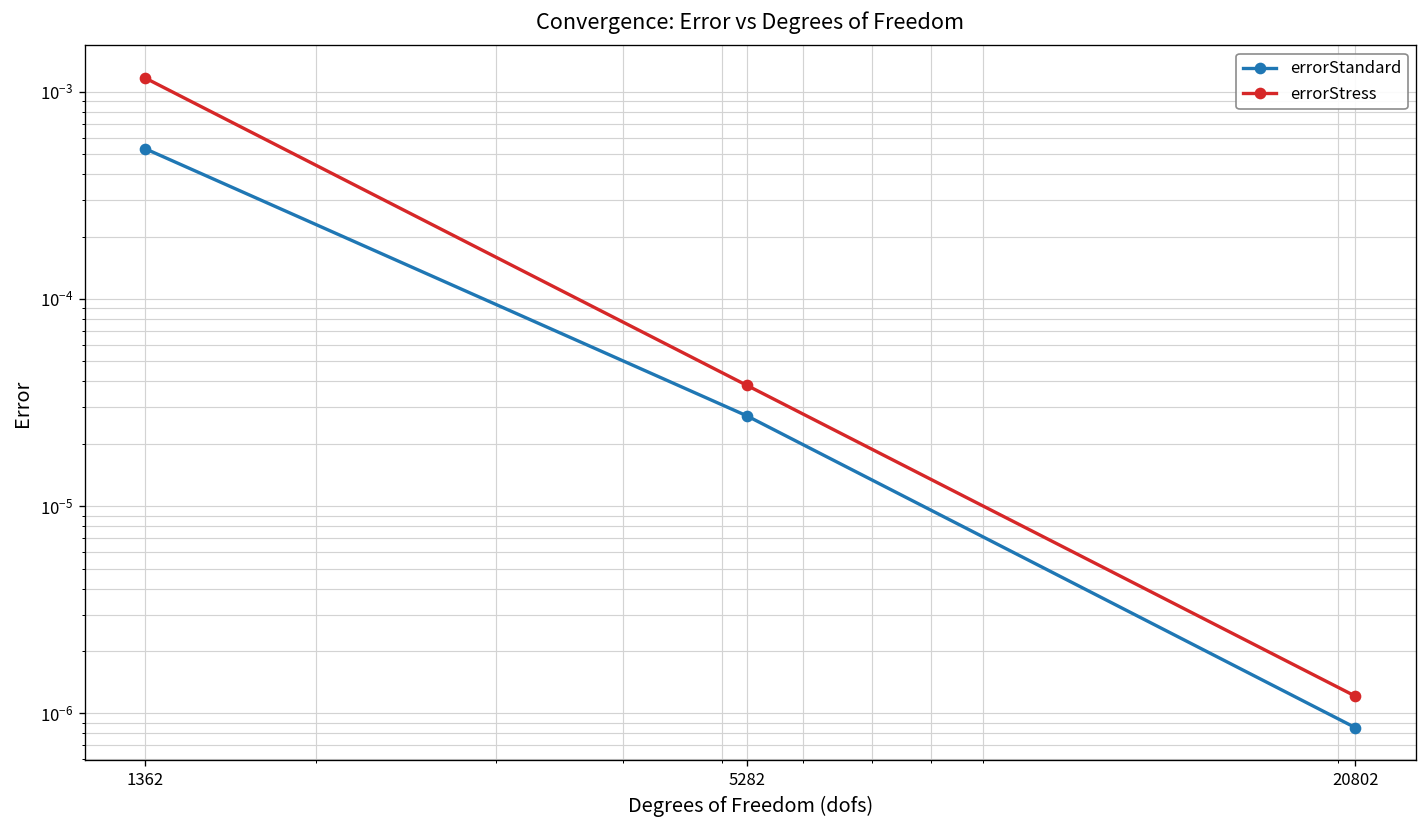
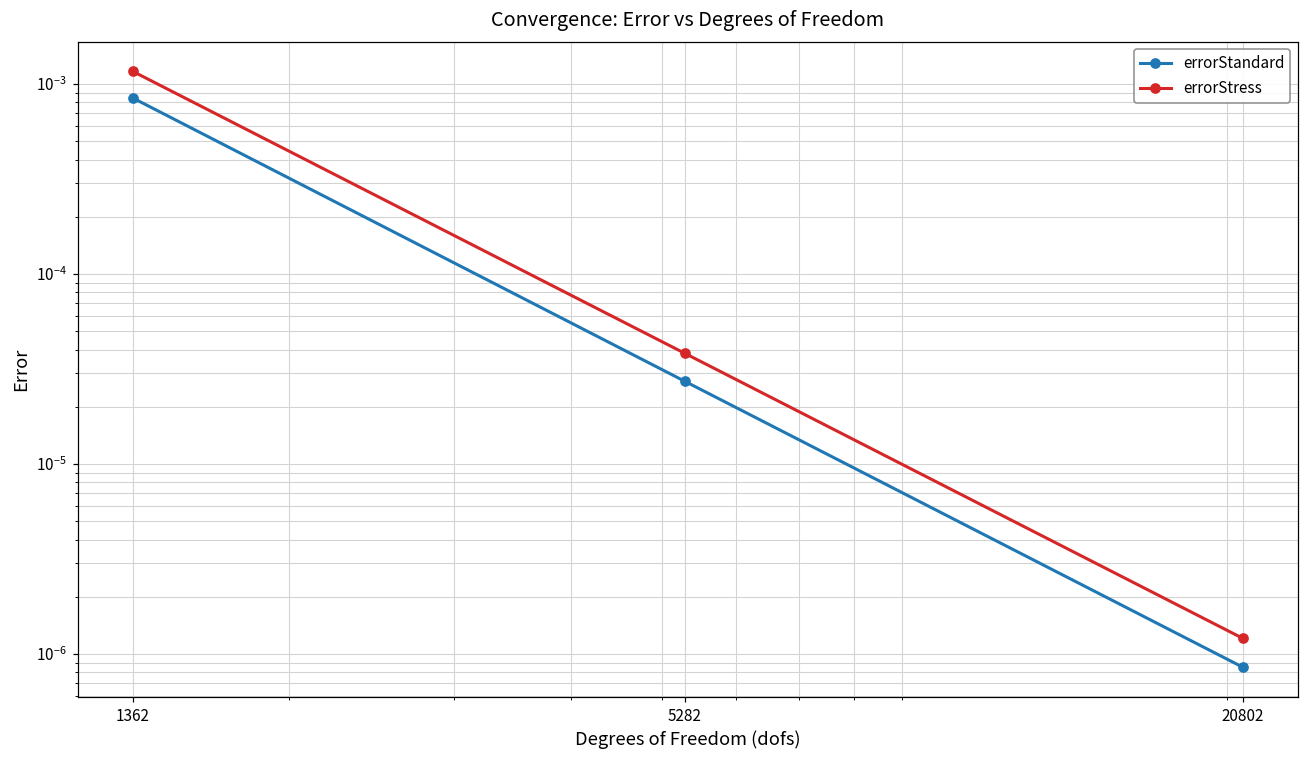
errorStandard, 1362: 0.00053 -> 0.0008
